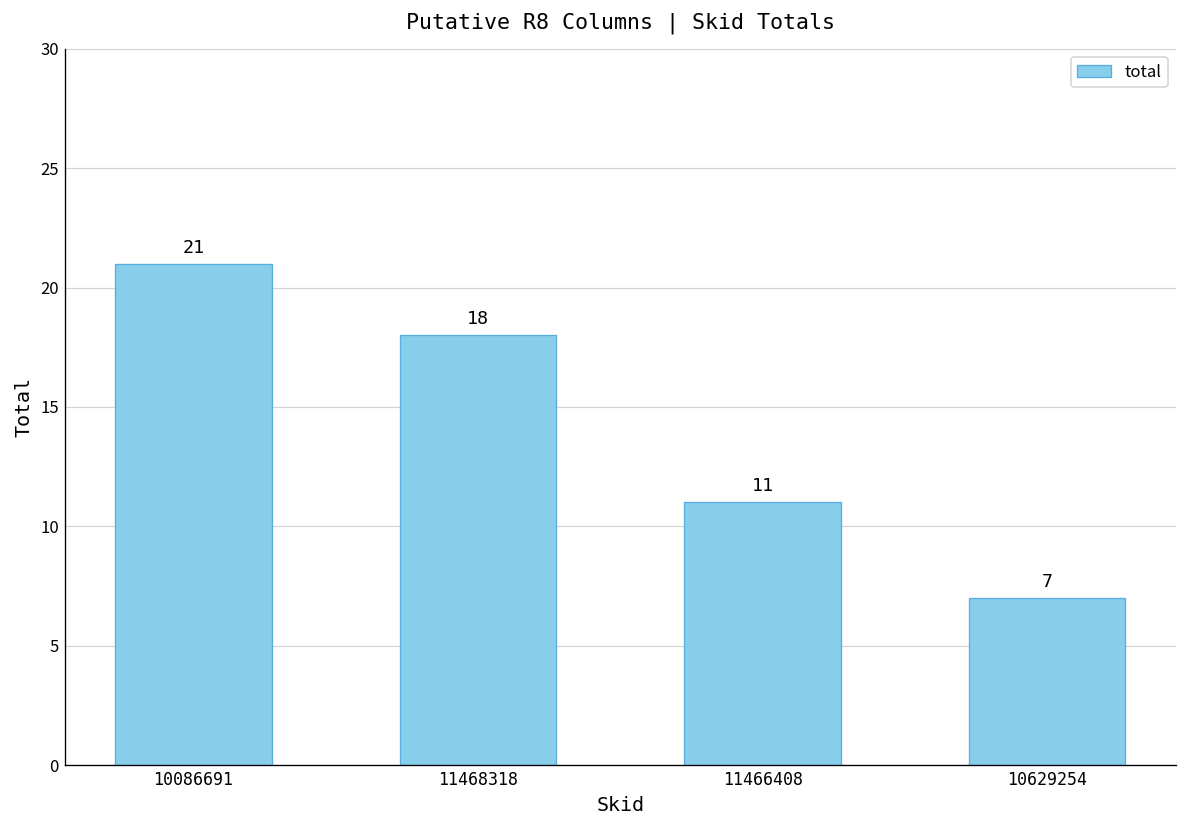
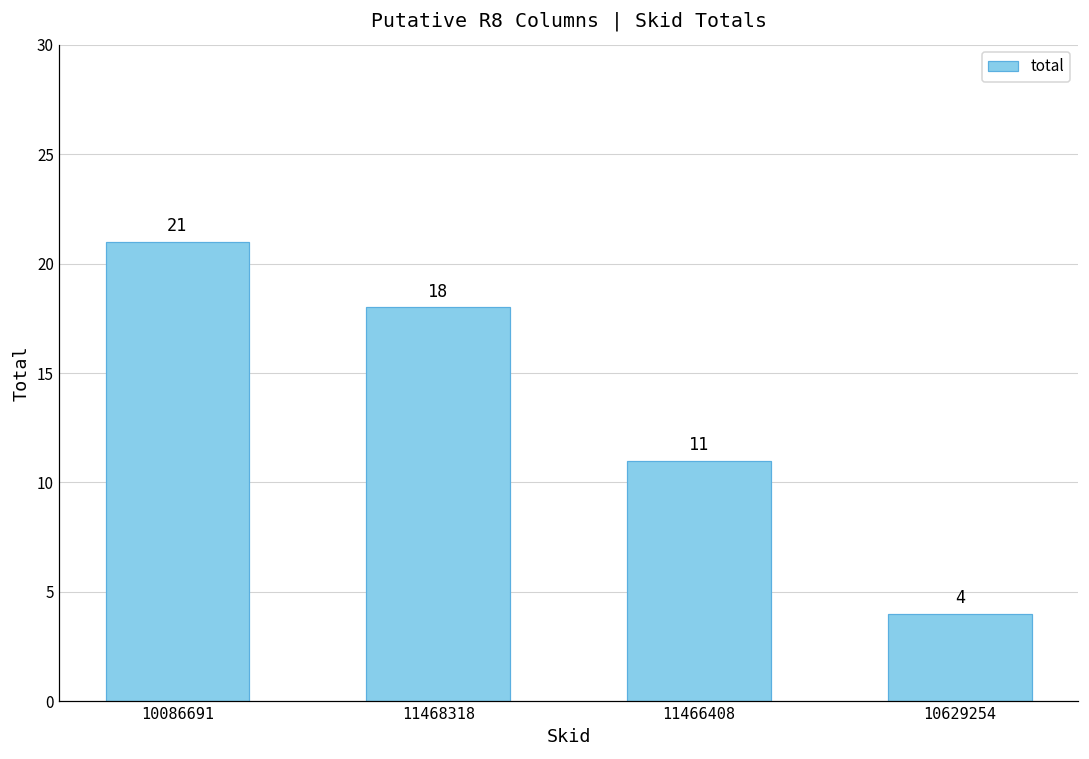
10629254: 7 -> 4
